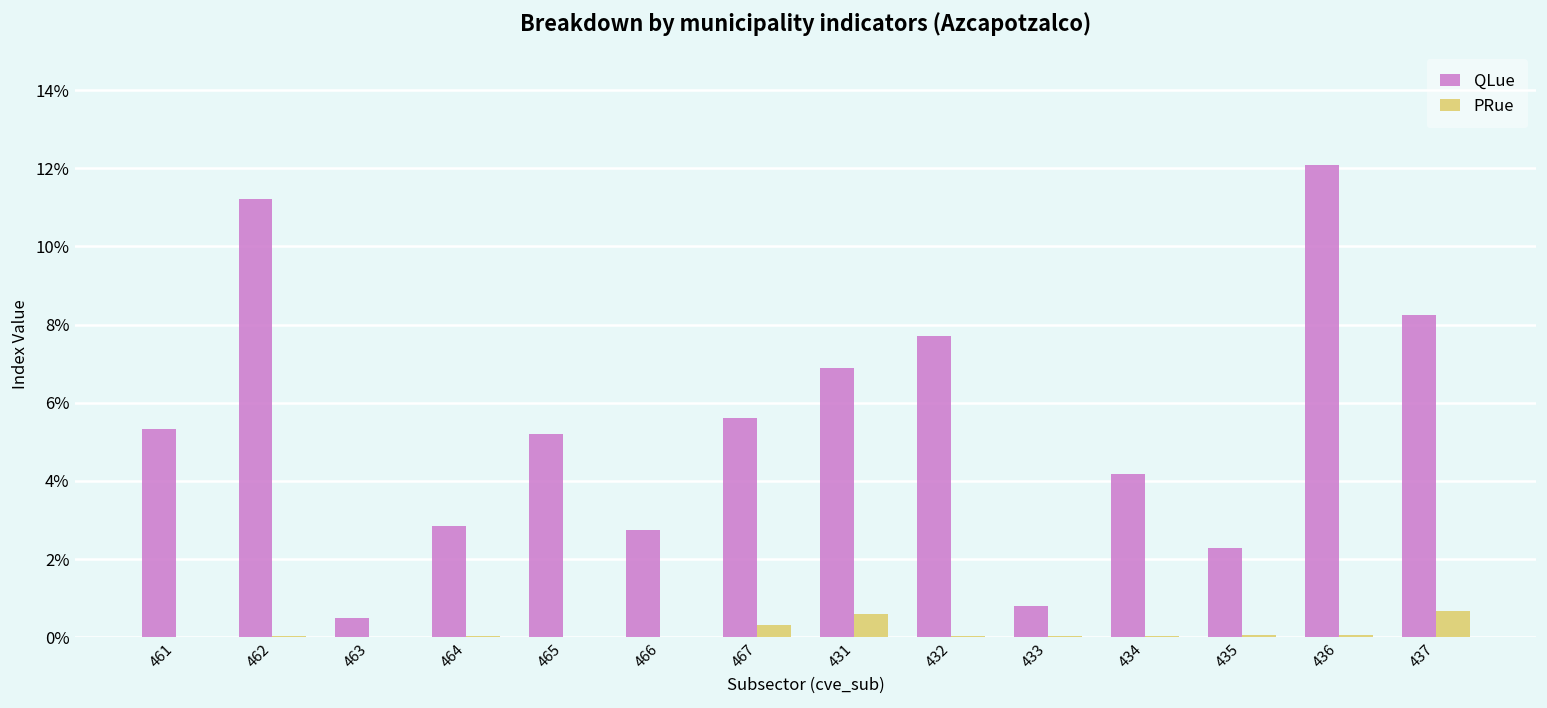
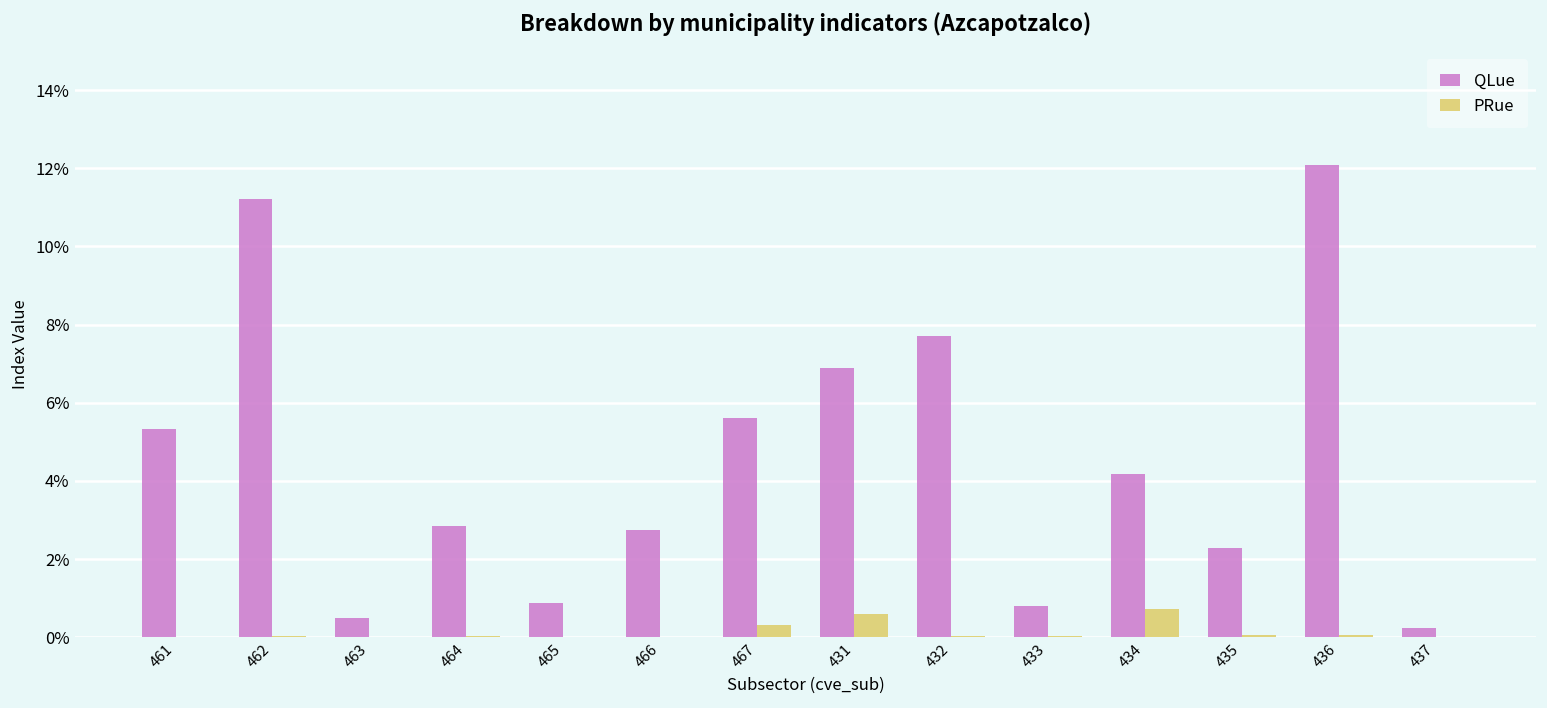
QLue, 465: 5.2% -> 0.9%
PRue, 434: 0.0% -> 0.7%
QLue, 437: 8.2% -> 0.2%
PRue, 437: 0.7% -> 0.0%
